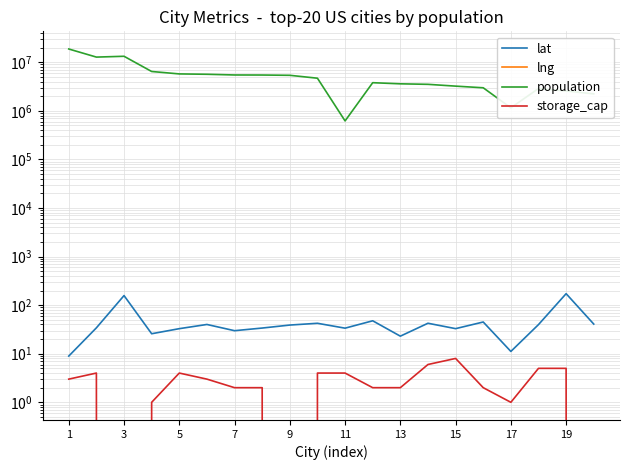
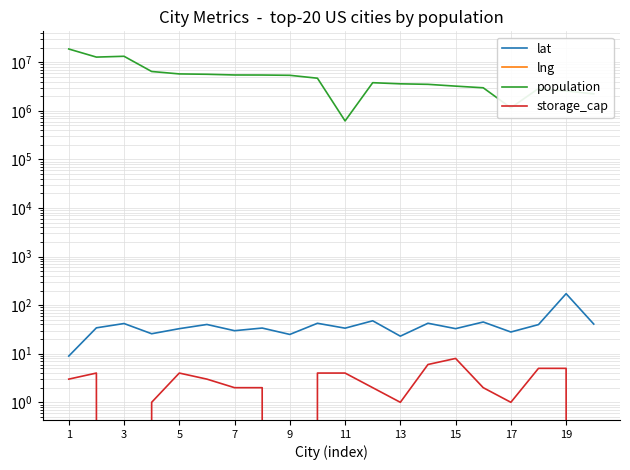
lat, 3: 160 -> 40
lat, 9: 40 -> 20
storage_cap, 13: 2 -> 1
lat, 17: 11 -> 30
